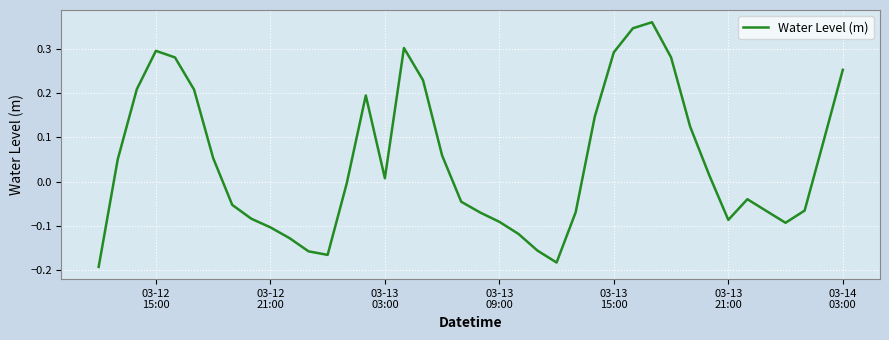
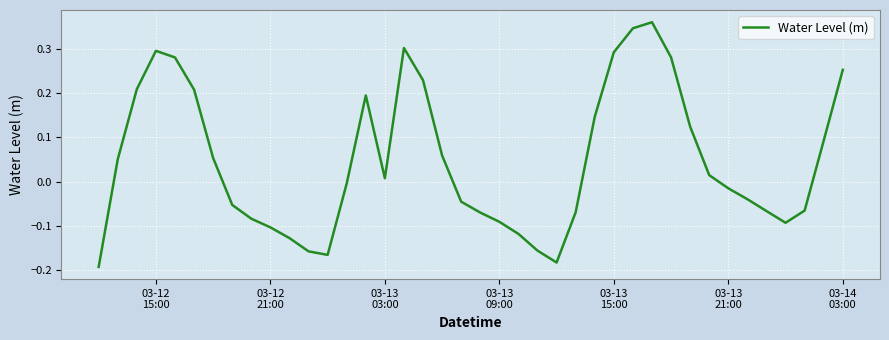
03-13 21:00: -0.09 -> -0.02
